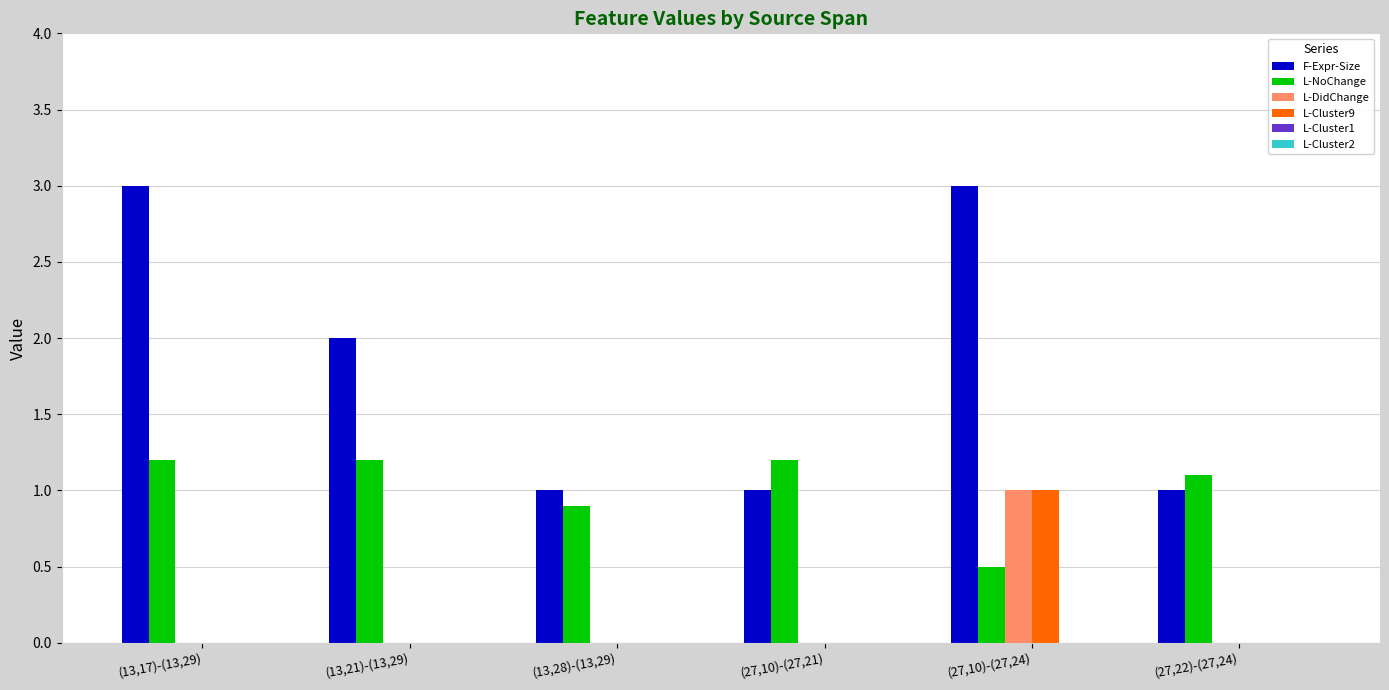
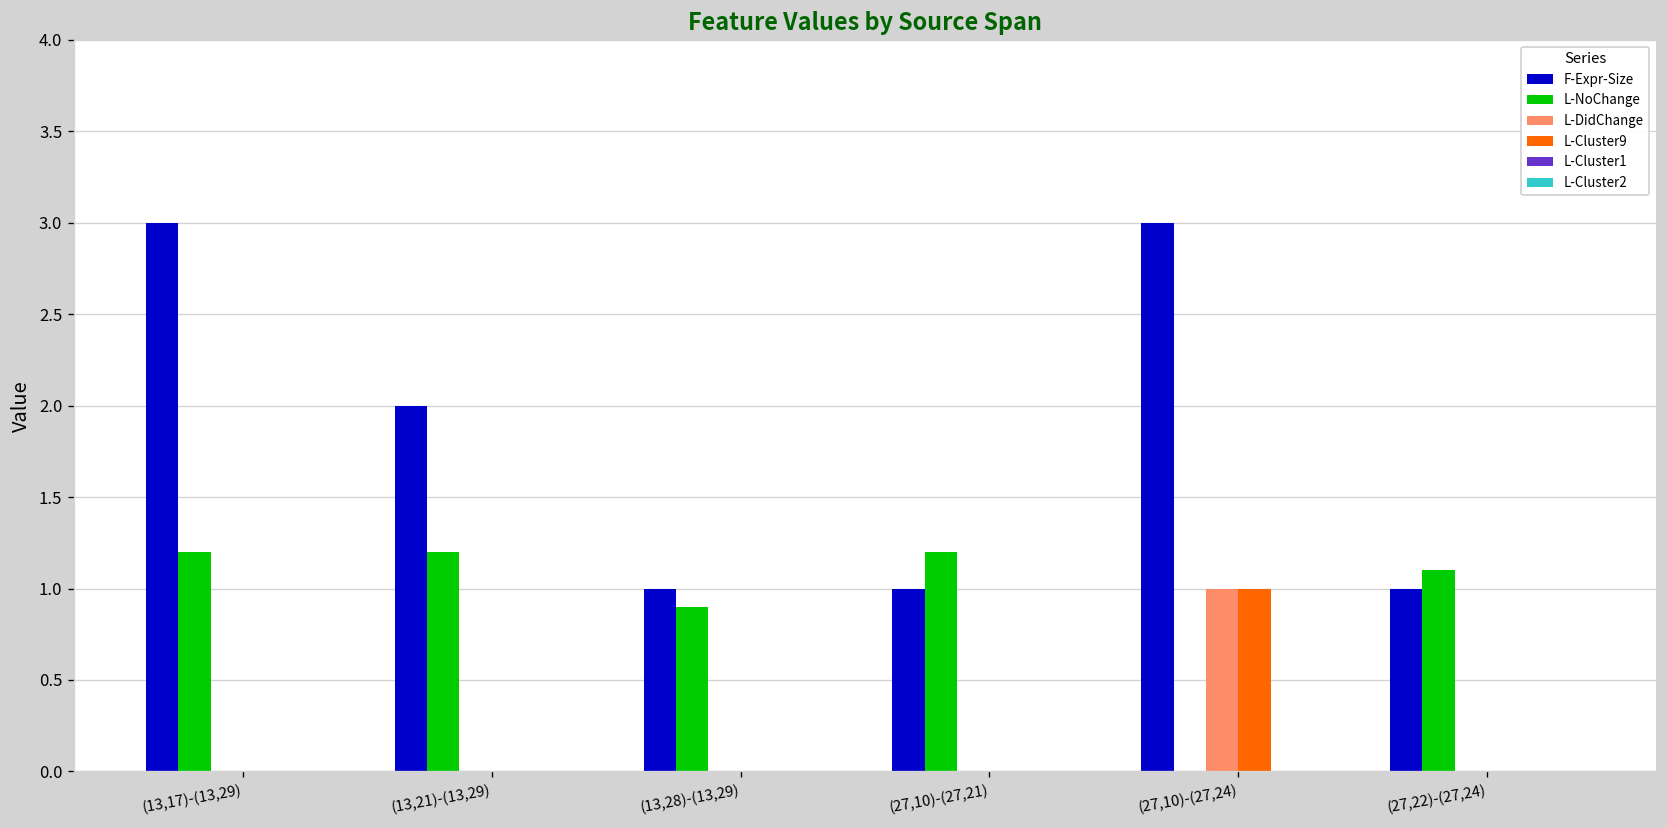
L-NoChange, (27,10)-(27,24): 0.5 -> 0.0
